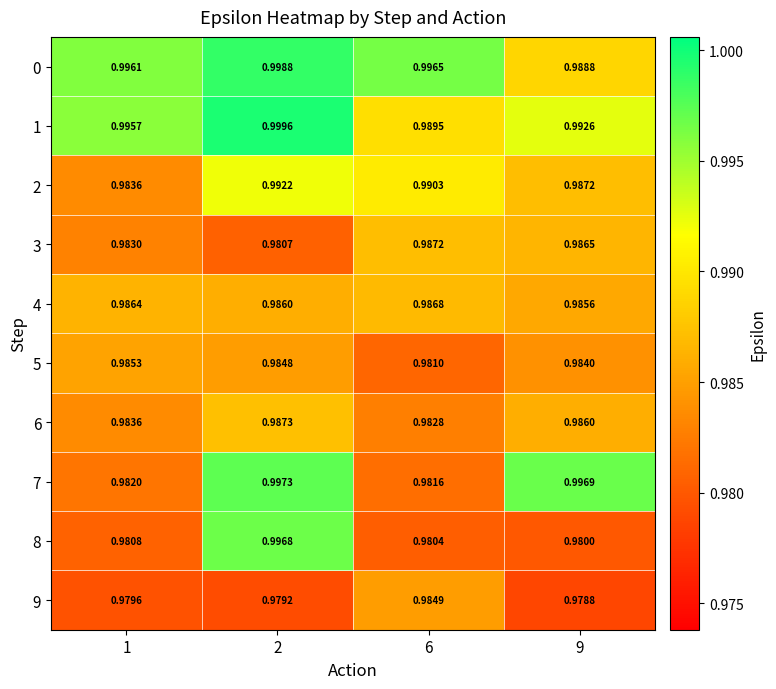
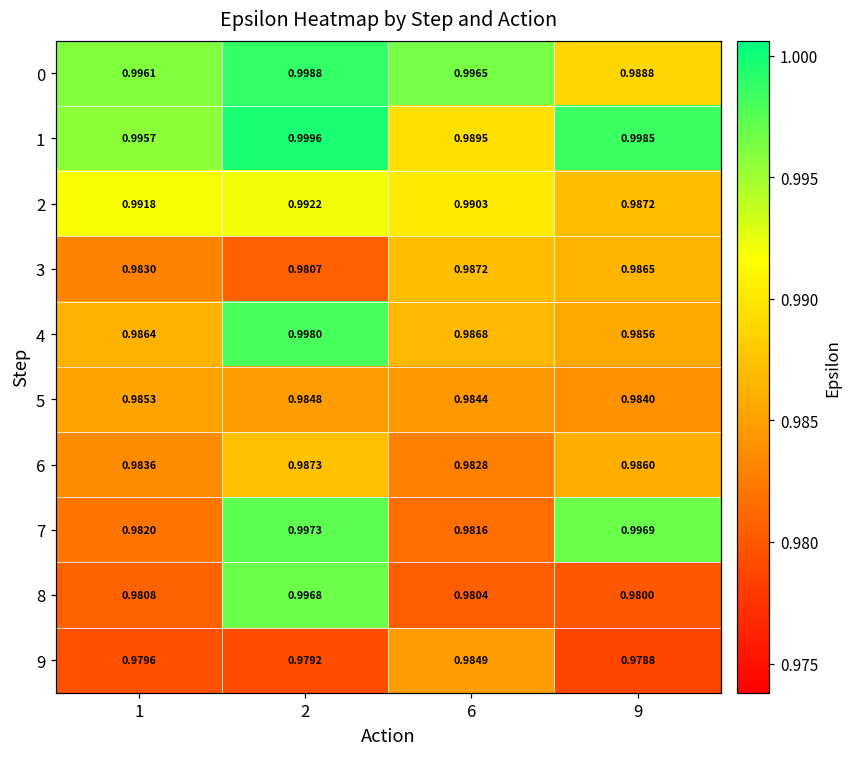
1, 9: 0.9926 -> 0.9985
2, 1: 0.9836 -> 0.9918
4, 2: 0.9860 -> 0.9980
5, 6: 0.9810 -> 0.9844
